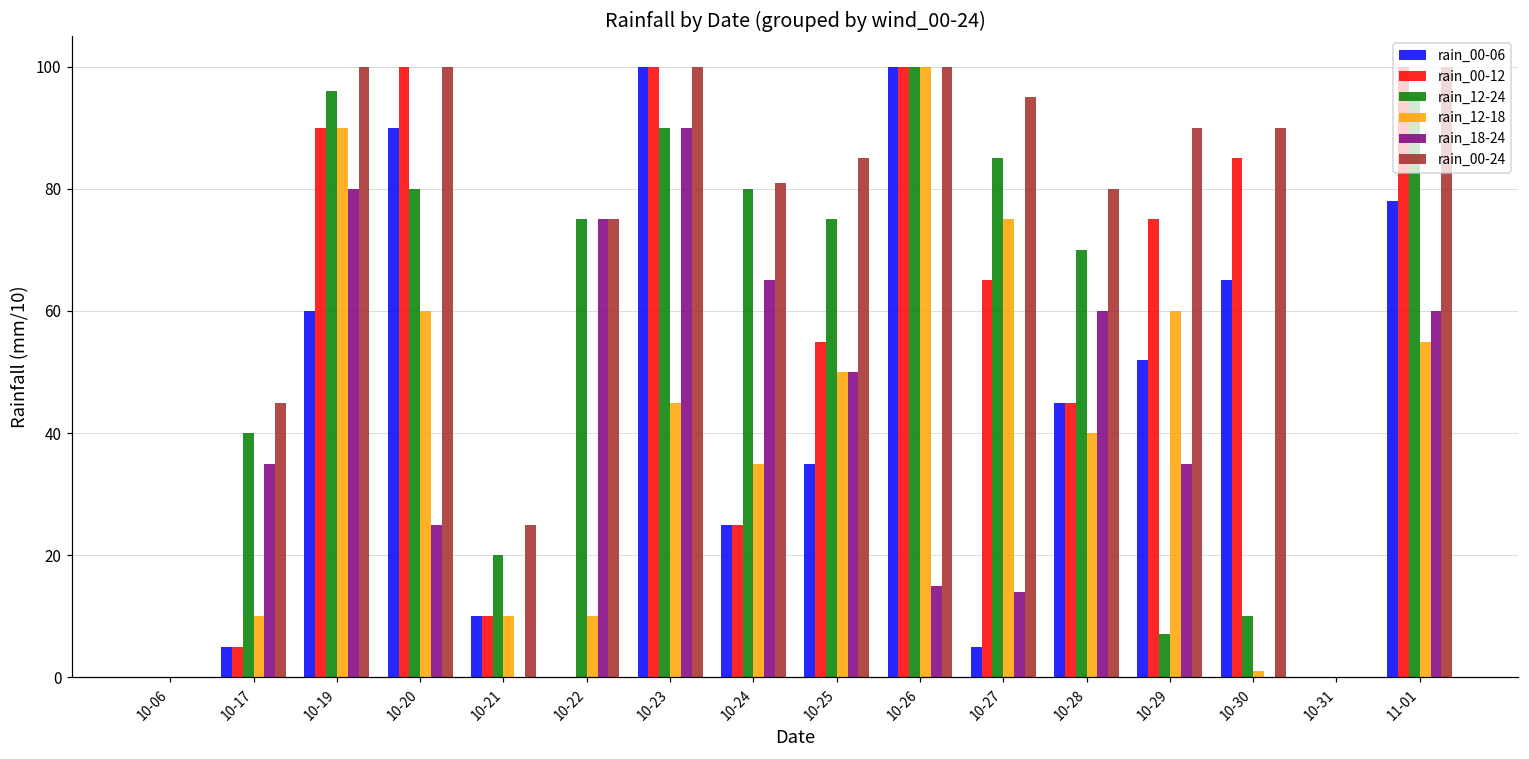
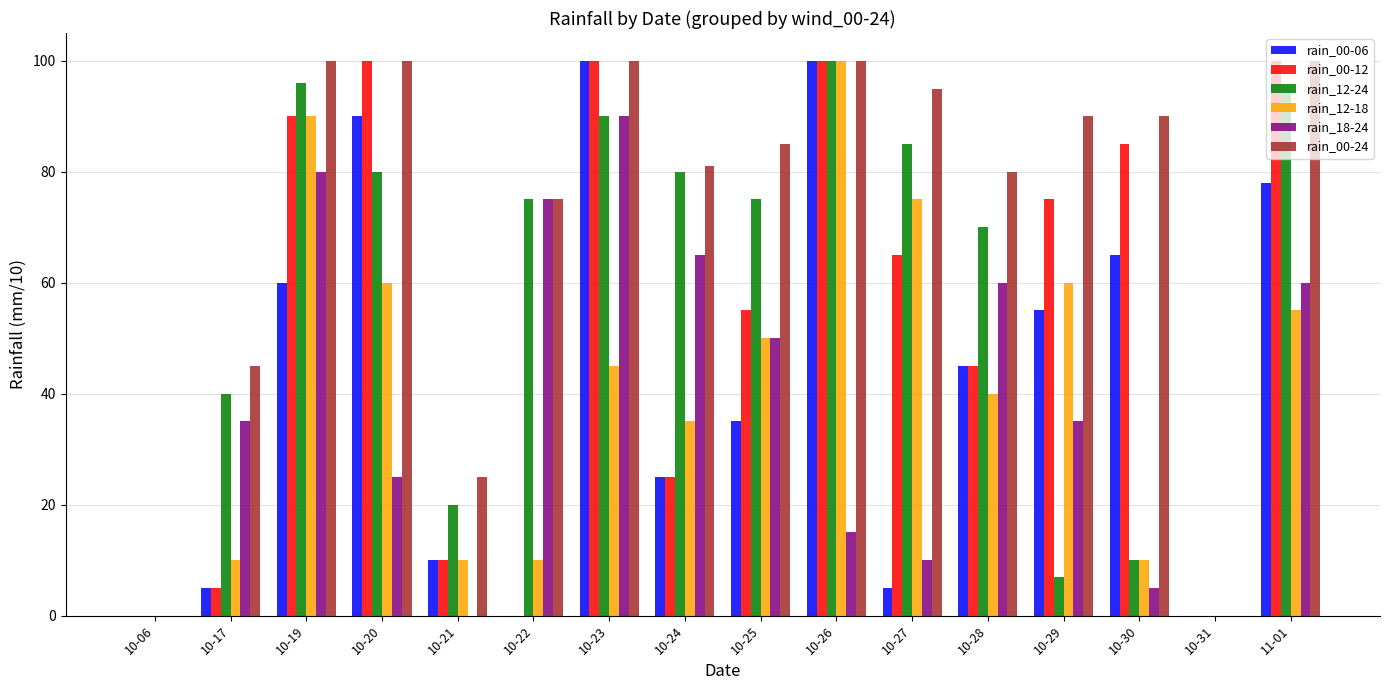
rain_18-24, 10-27: 14 -> 10
rain_00-06, 10-29: 52 -> 55
rain_12-18, 10-30: 1 -> 10
rain_18-24, 10-30: 0 -> 5
